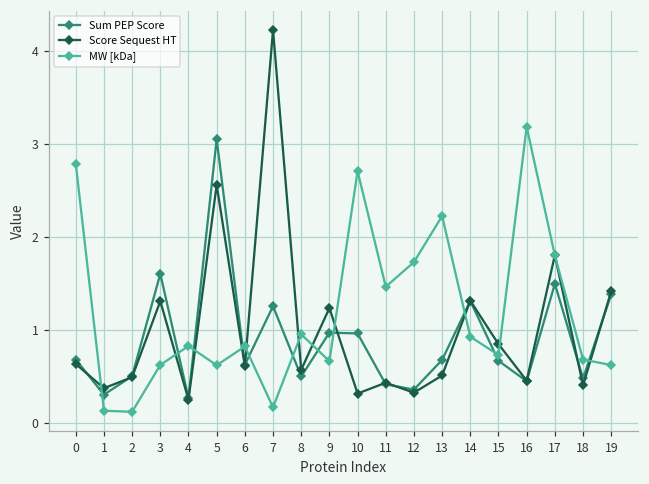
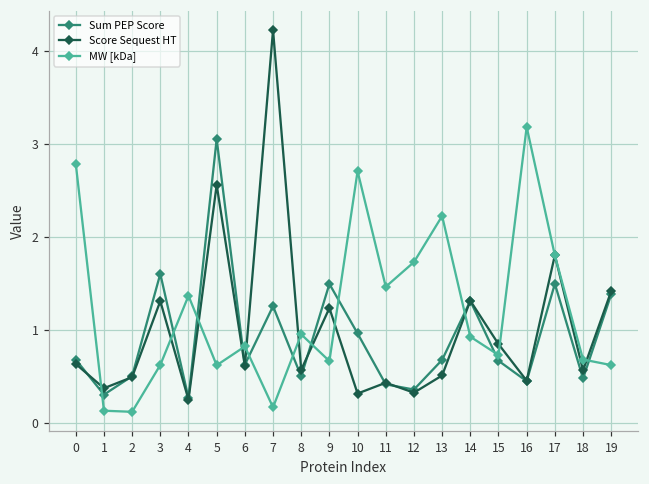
MW [kDa], 4: 0.8 -> 1.4
Sum PEP Score, 9: 1.0 -> 1.5
Score Sequest HT, 18: 0.4 -> 0.6
